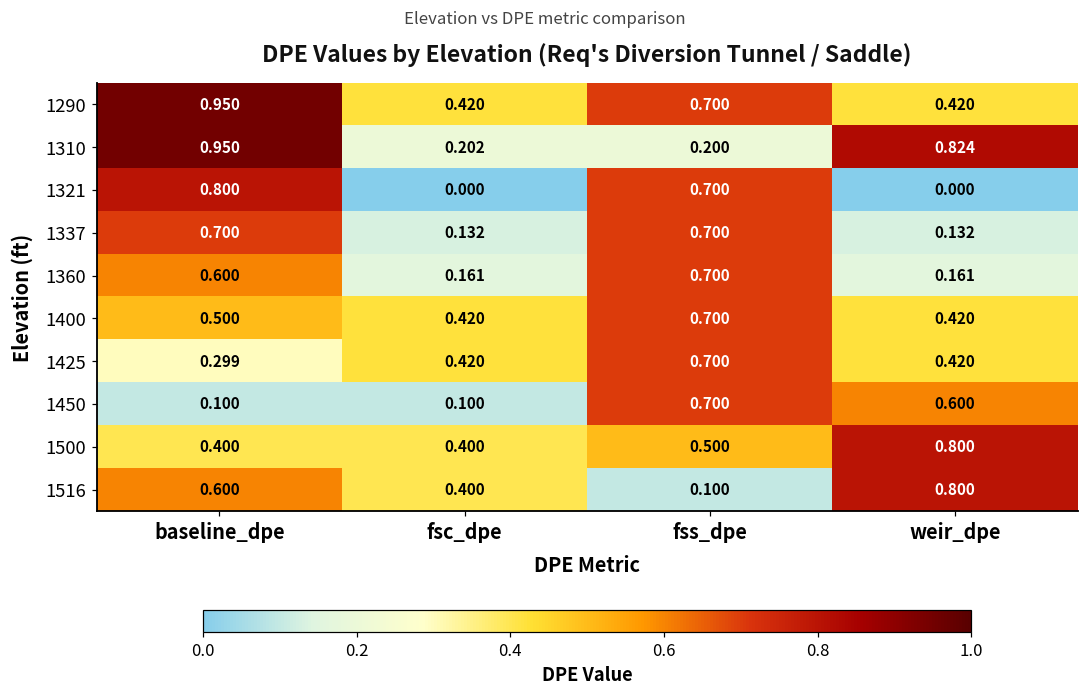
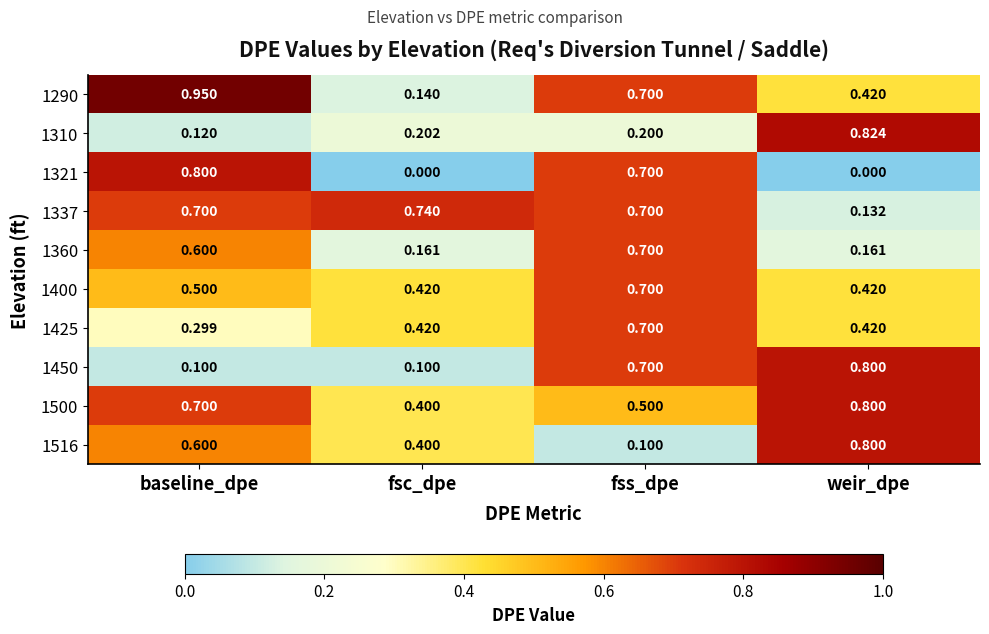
1290, fsc_dpe: 0.420 -> 0.140
1310, baseline_dpe: 0.950 -> 0.120
1337, fsc_dpe: 0.132 -> 0.740
1450, weir_dpe: 0.600 -> 0.800
1500, baseline_dpe: 0.400 -> 0.700
